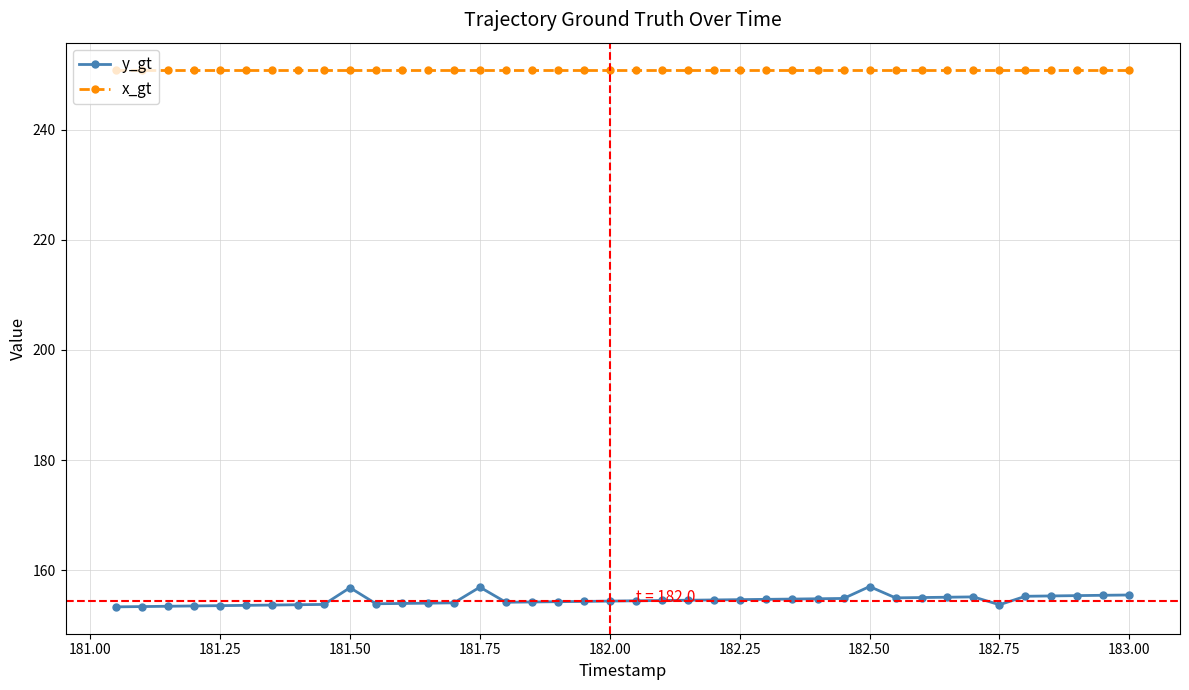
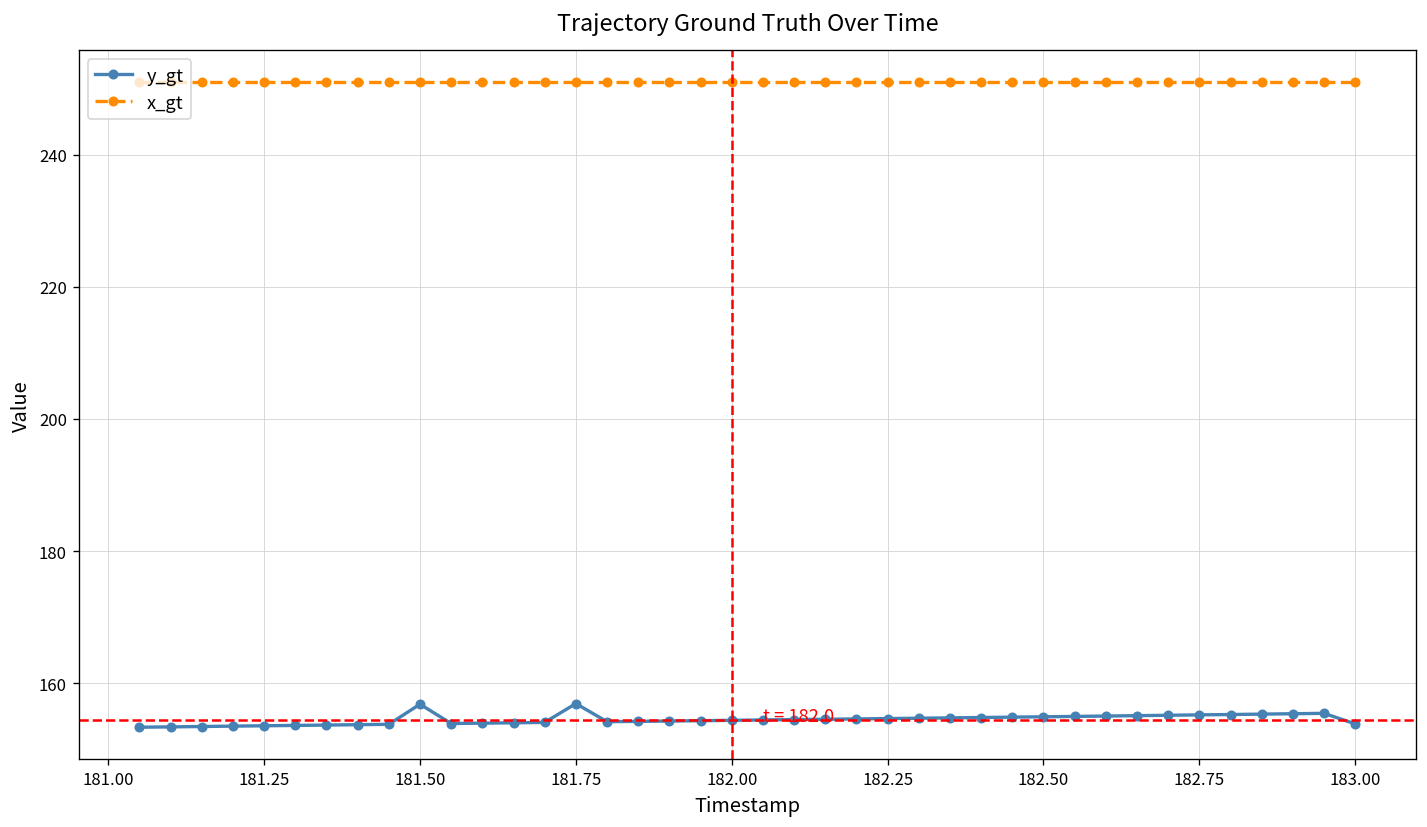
y_gt, 182.50: 157 -> 155
y_gt, 182.75: 154 -> 155
y_gt, 183.00: 155 -> 154
